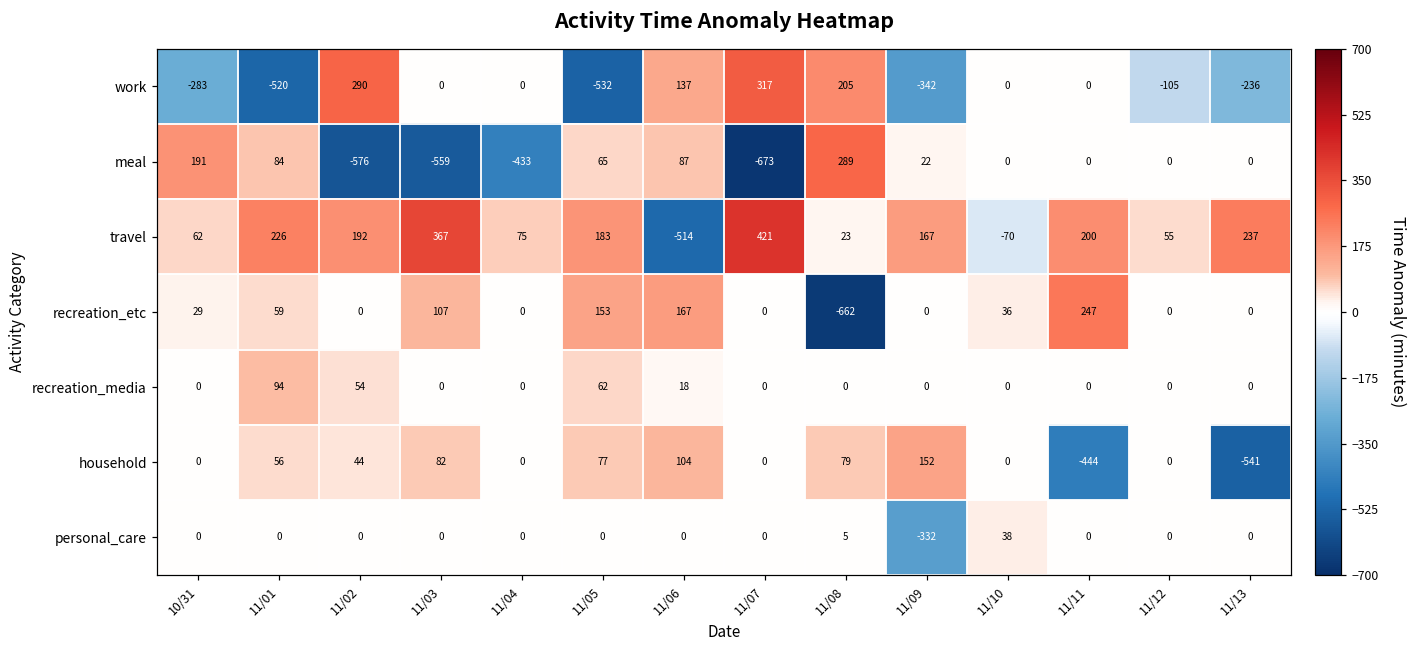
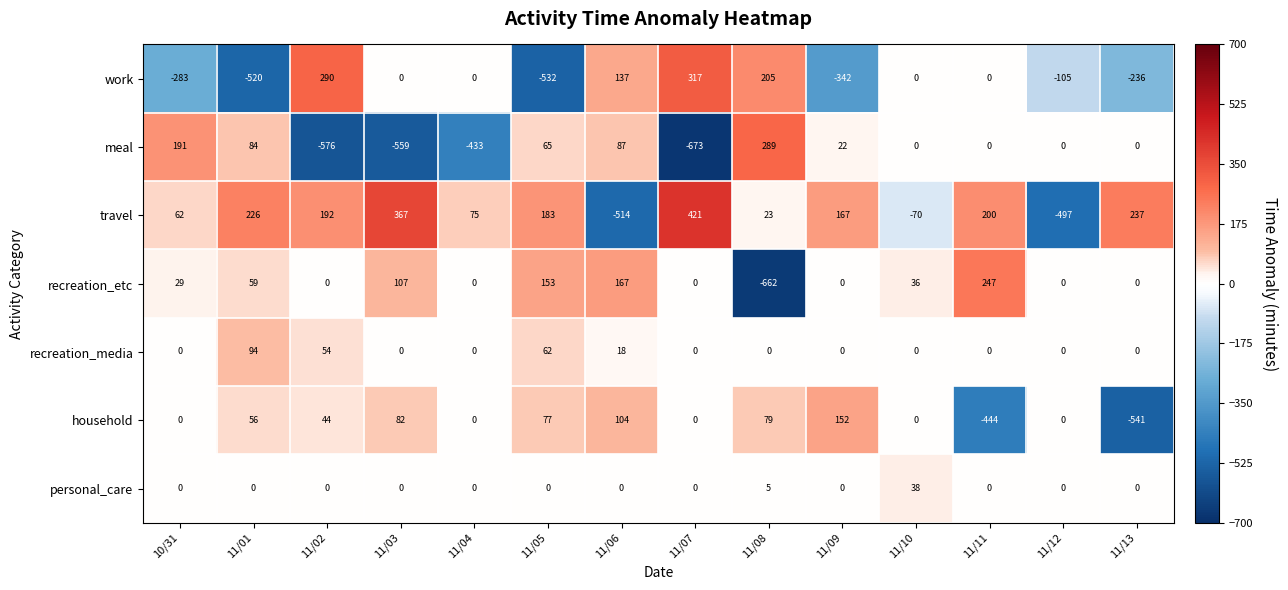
travel, 11/12: 55 -> -497
personal_care, 11/09: -332 -> 0
